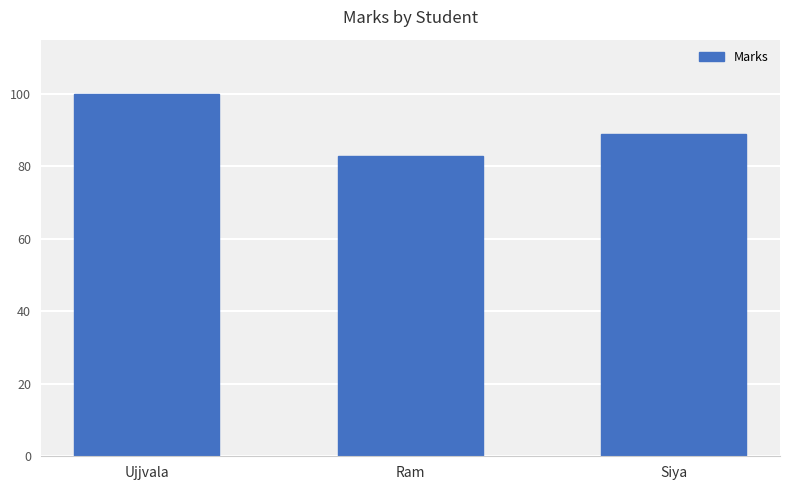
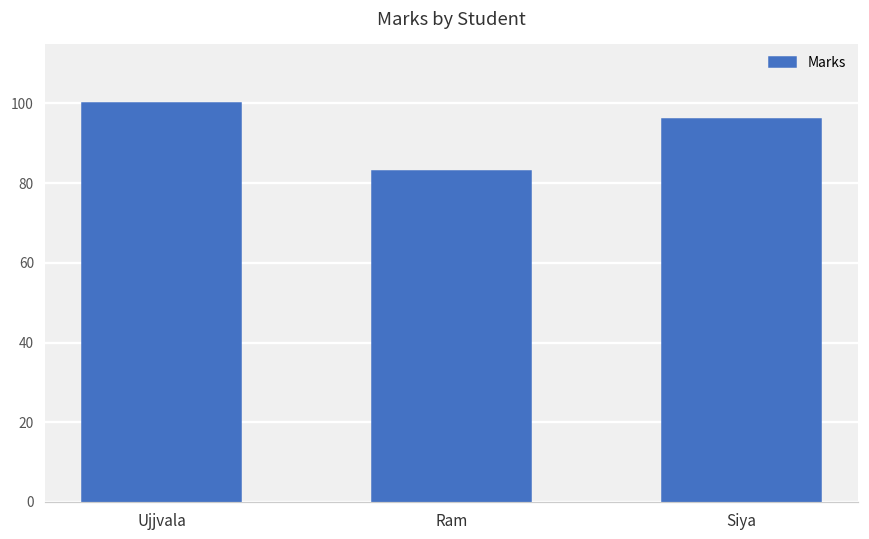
Siya: 89 -> 96
